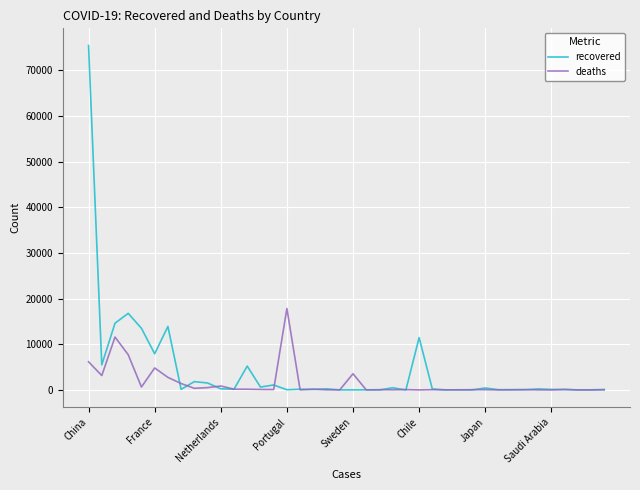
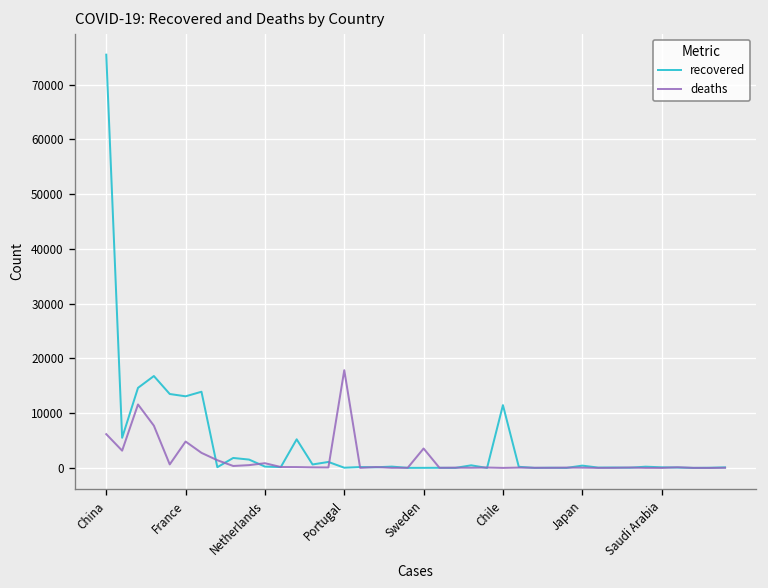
recovered, France: 8000 -> 13000
